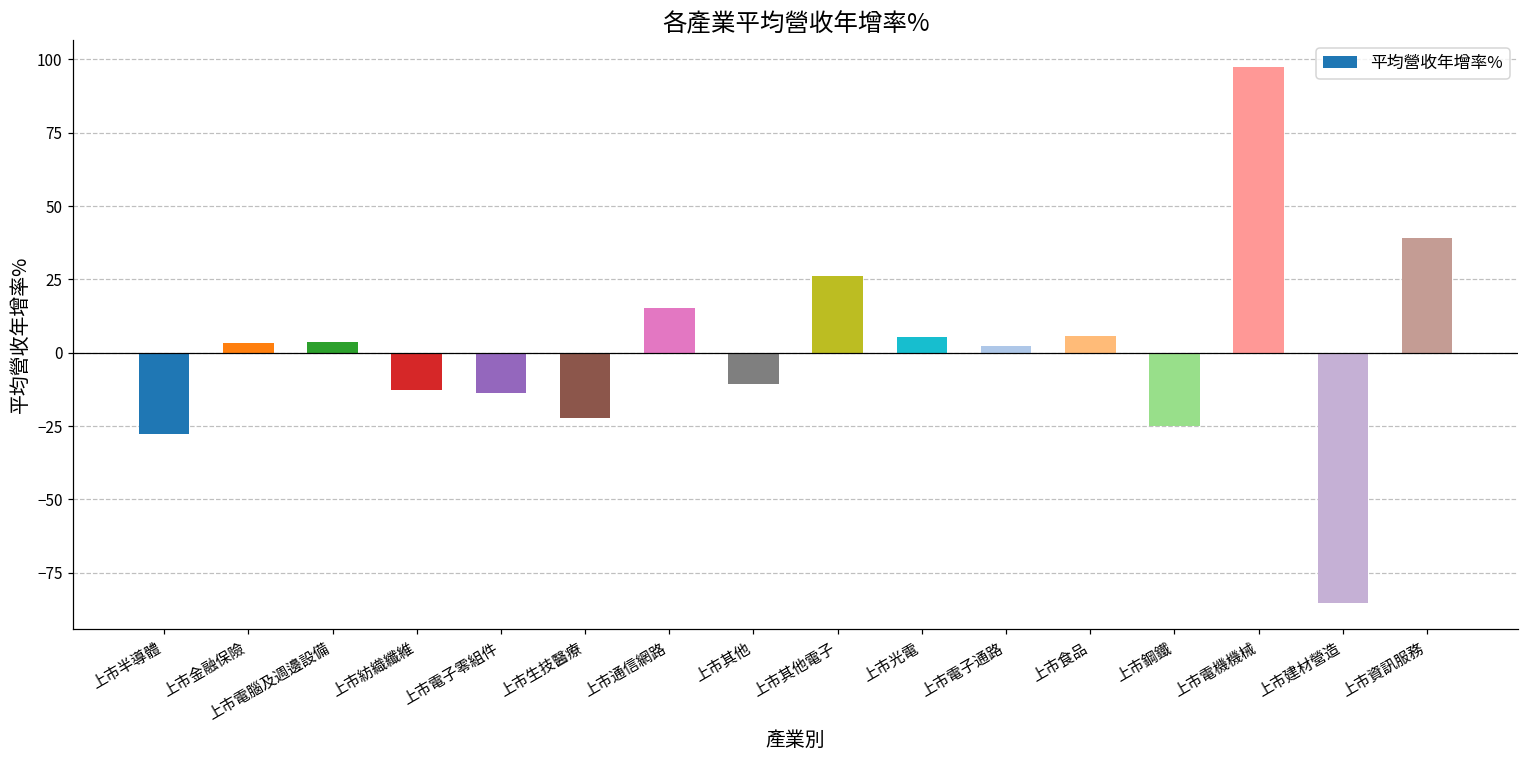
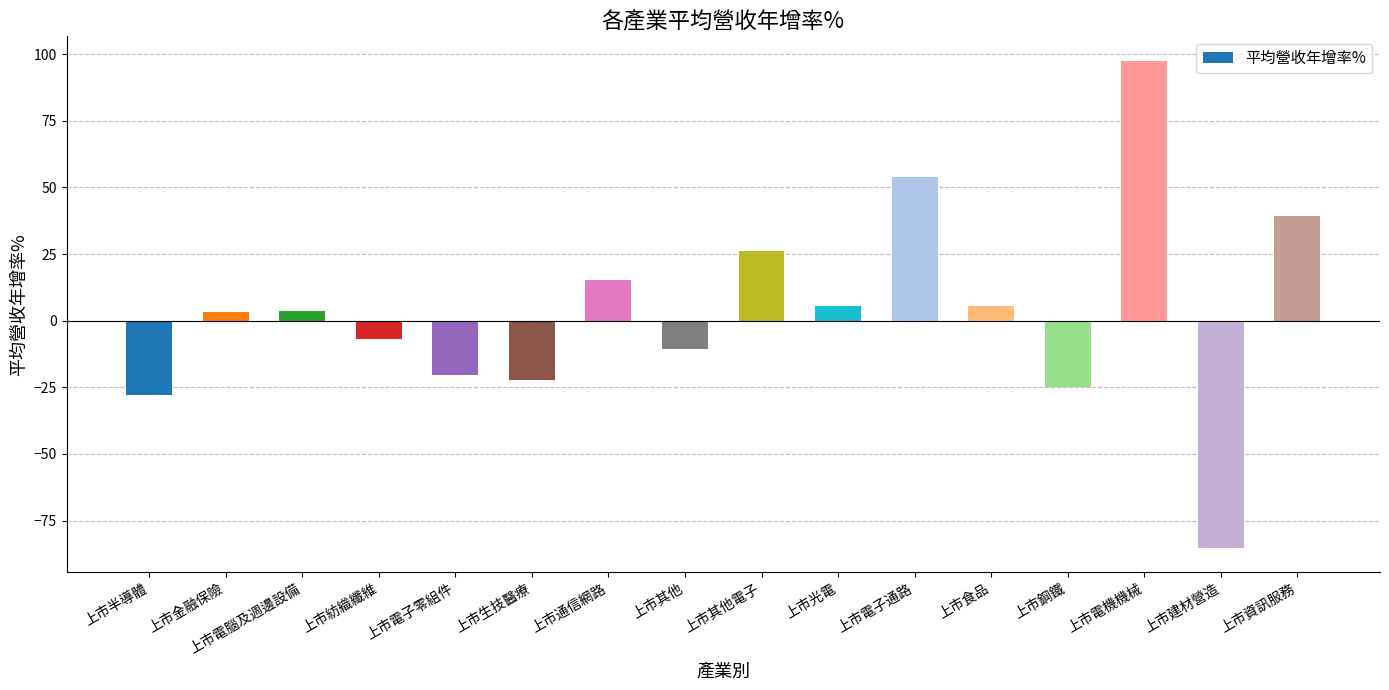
上市紡織纖維: -13 -> -7
上市電子零組件: -14 -> -20
上市電子通路: 2 -> 54
